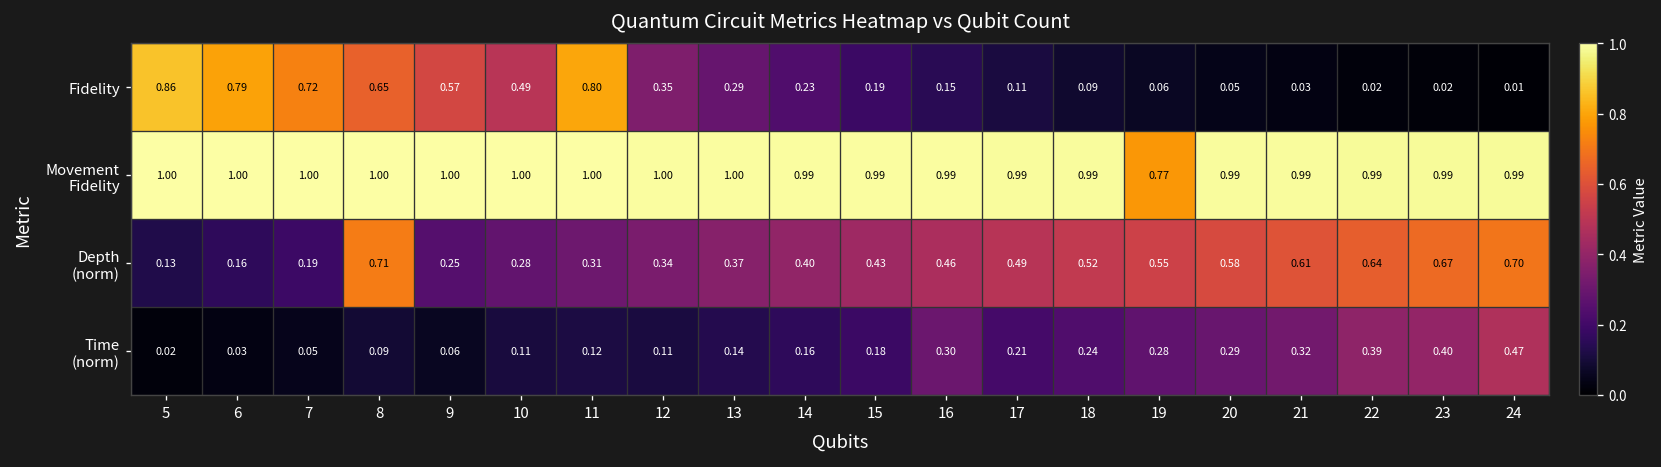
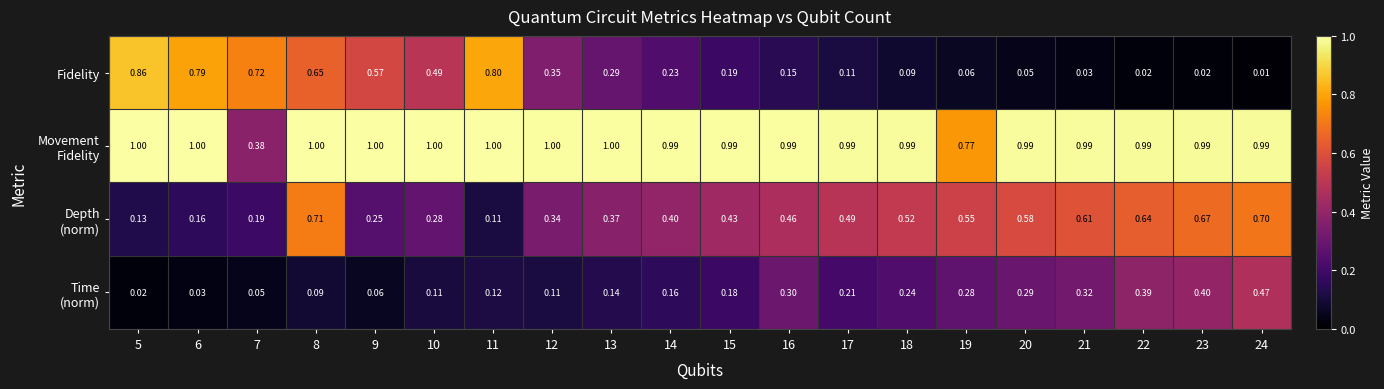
Movement Fidelity, 7: 1.00 -> 0.38
Depth (norm), 11: 0.31 -> 0.11
